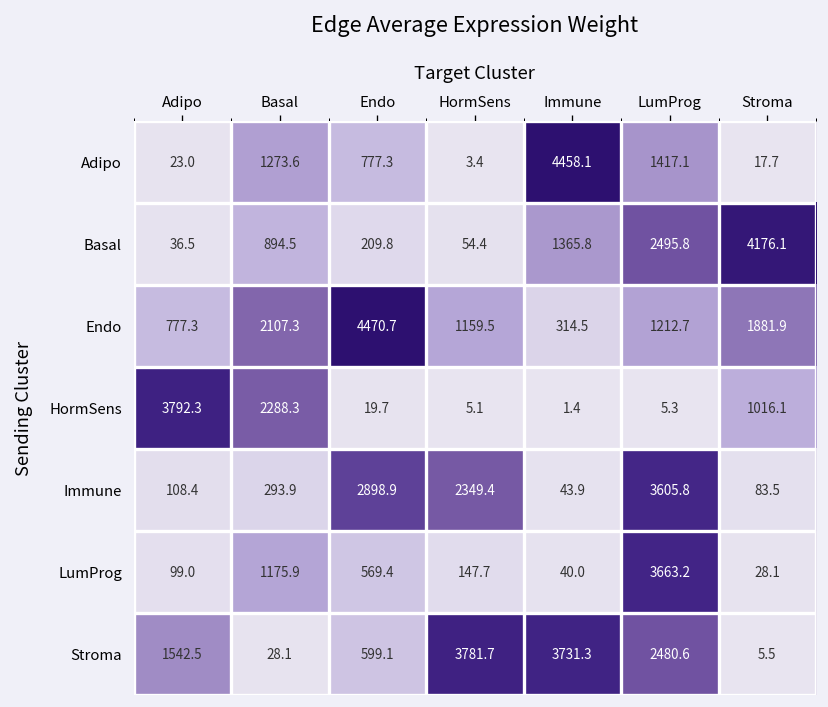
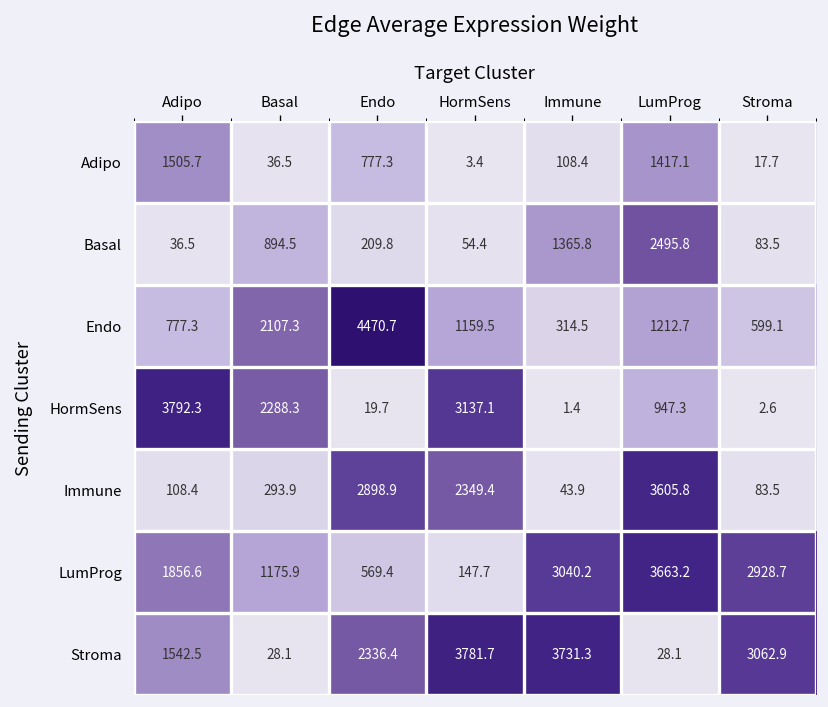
Adipo, Adipo: 23.0 -> 1505.7
Adipo, Basal: 1273.6 -> 36.5
Adipo, Immune: 4458.1 -> 108.4
Basal, Stroma: 4176.1 -> 83.5
Endo, Stroma: 1881.9 -> 599.1
HormSens, HormSens: 5.1 -> 3137.1
HormSens, LumProg: 5.3 -> 947.3
HormSens, Stroma: 1016.1 -> 2.6
LumProg, Adipo: 99.0 -> 1856.6
LumProg, Immune: 40.0 -> 3040.2
LumProg, Stroma: 28.1 -> 2928.7
Stroma, Endo: 599.1 -> 2336.4
Stroma, LumProg: 2480.6 -> 28.1
Stroma, Stroma: 5.5 -> 3062.9
